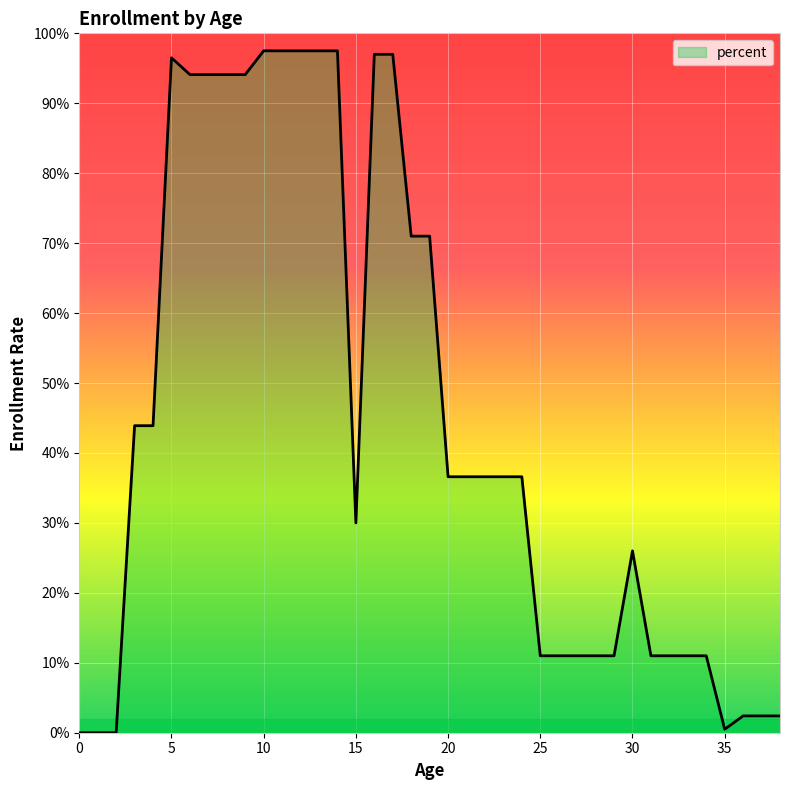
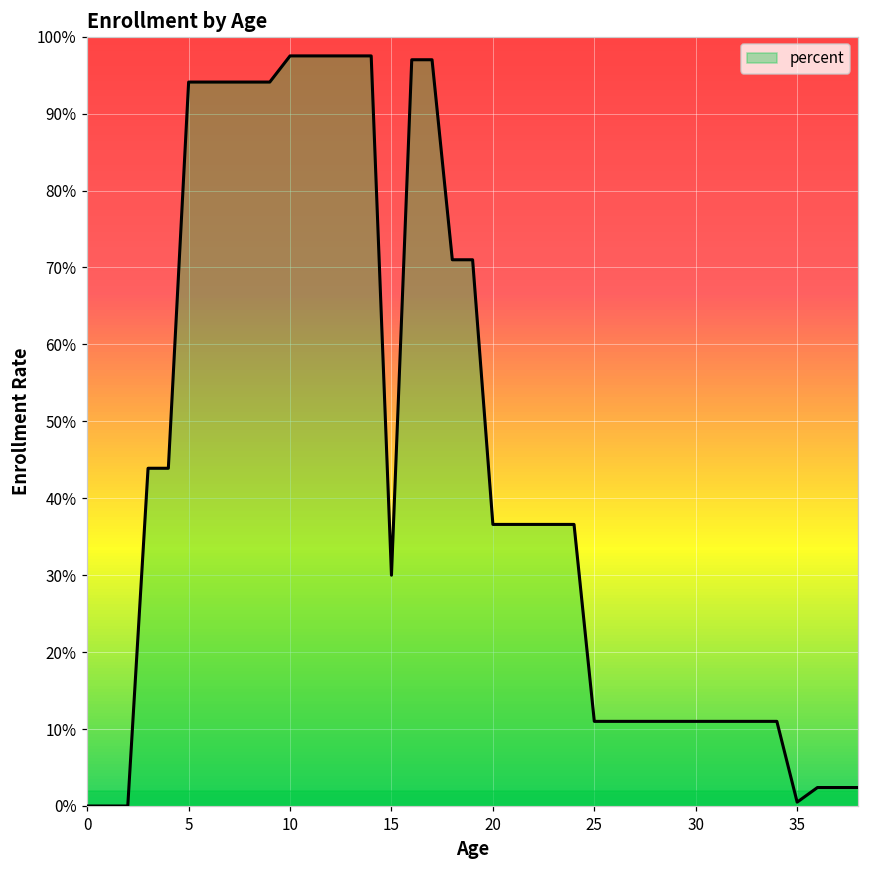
5: 97% -> 94%
30: 26% -> 11%
